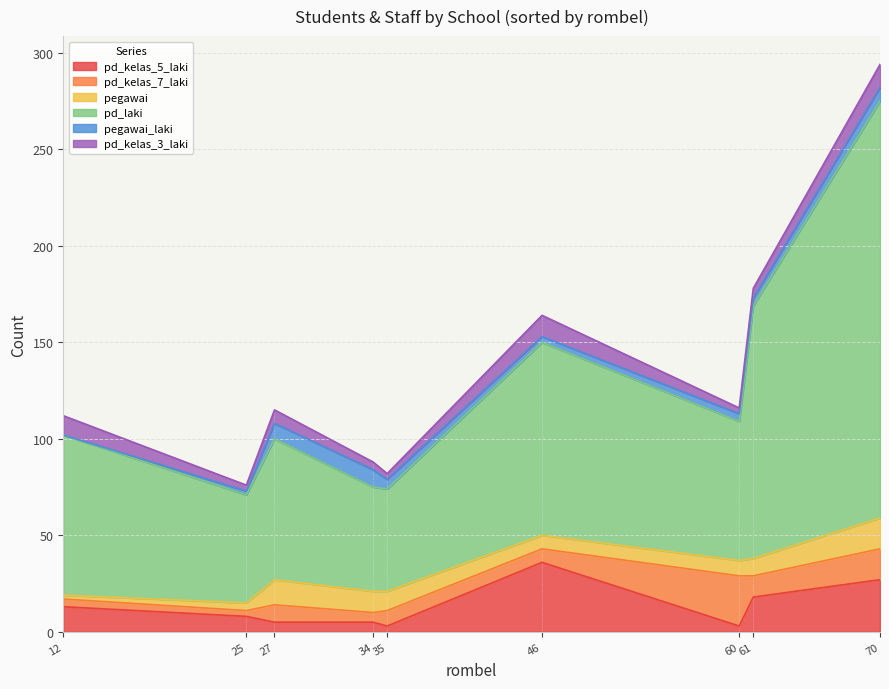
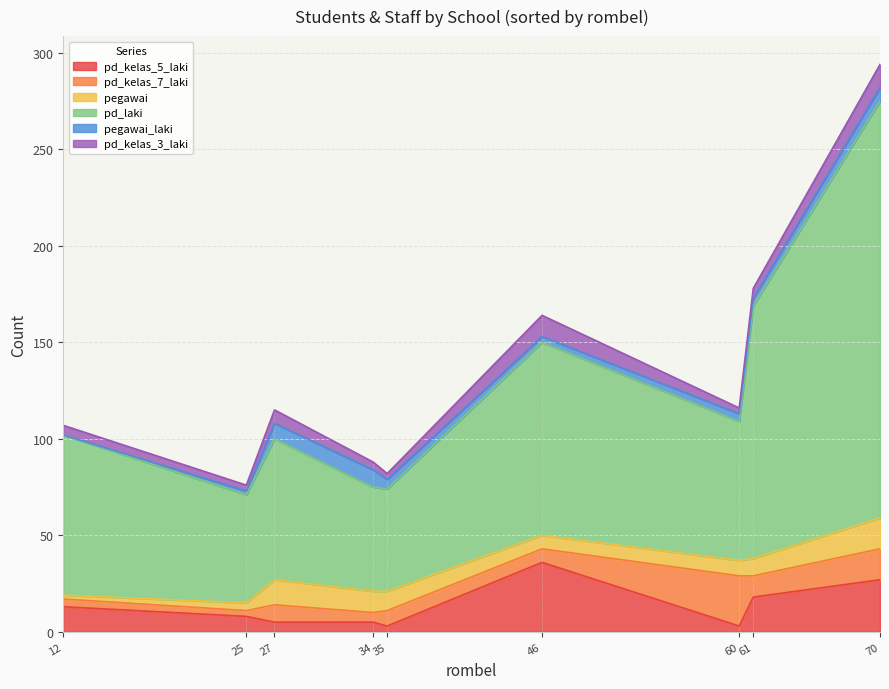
pd_kelas_3_laki, 12: 10 -> 5
